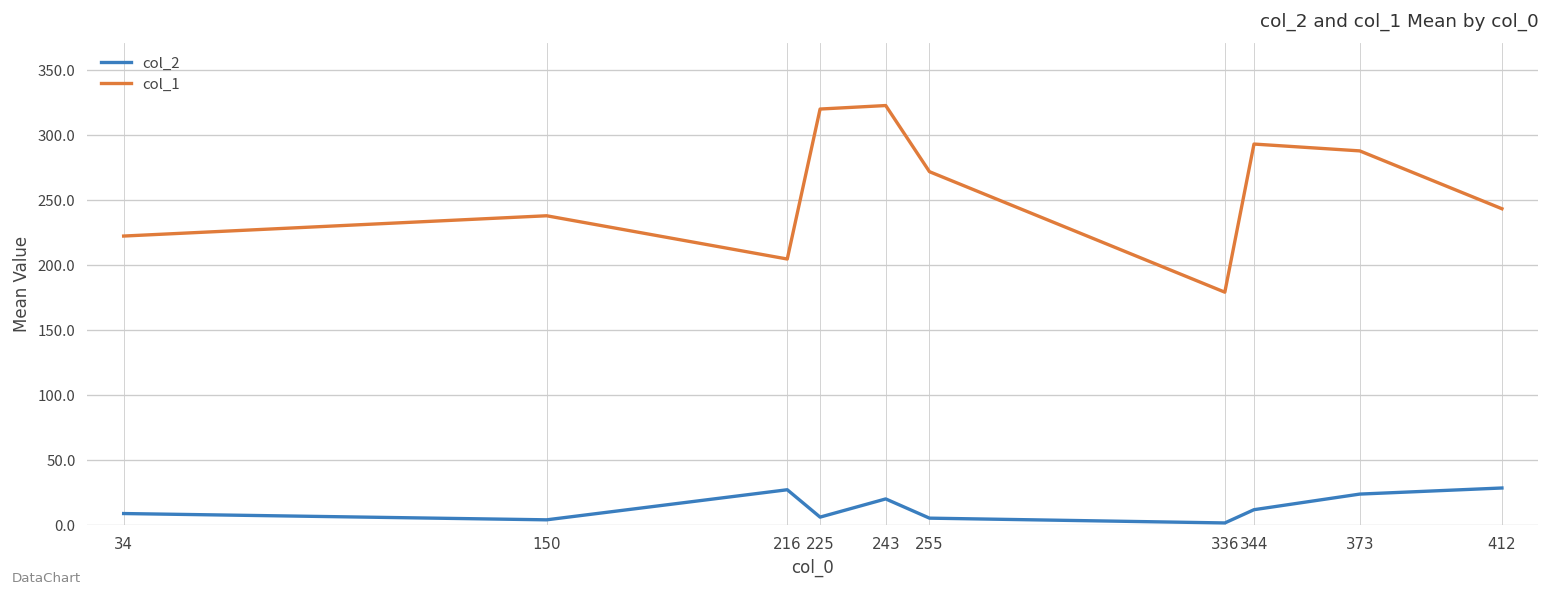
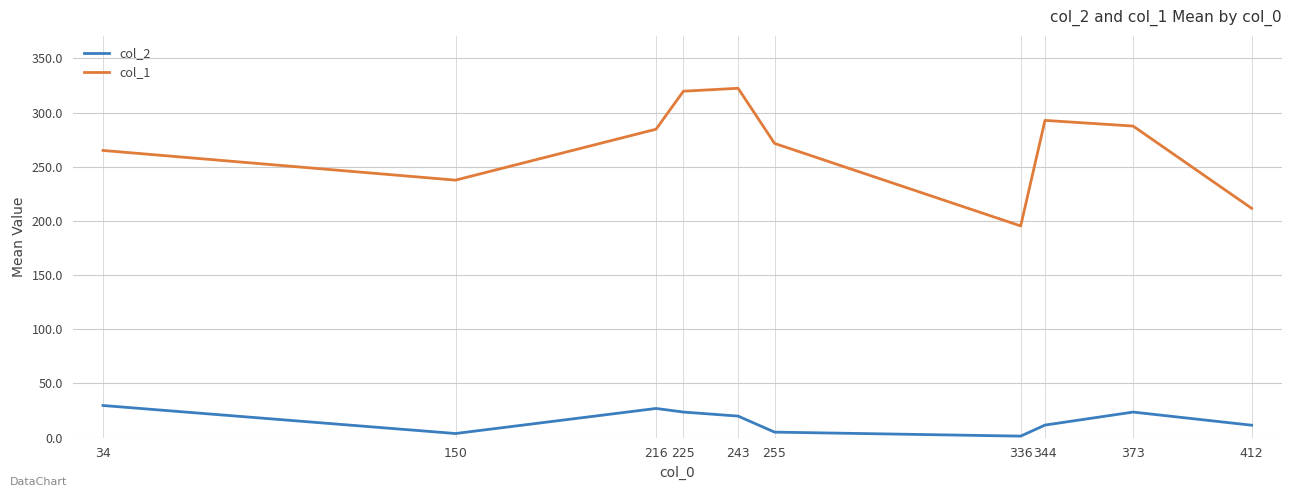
col_2, 34: 9 -> 30
col_1, 34: 222 -> 265
col_1, 216: 204 -> 285
col_2, 225: 6 -> 24
col_1, 336: 179 -> 195
col_2, 412: 28 -> 11
col_1, 412: 243 -> 212
